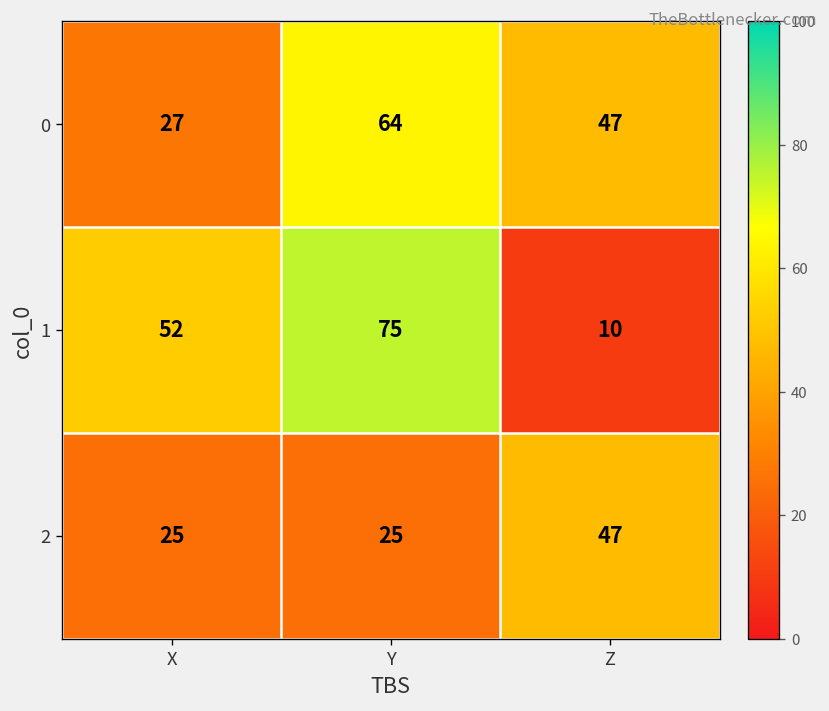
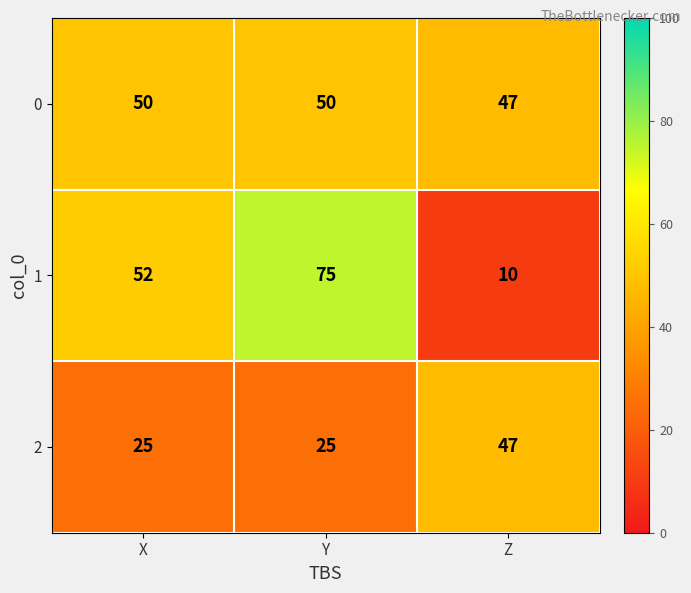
0, X: 27 -> 50
0, Y: 64 -> 50
